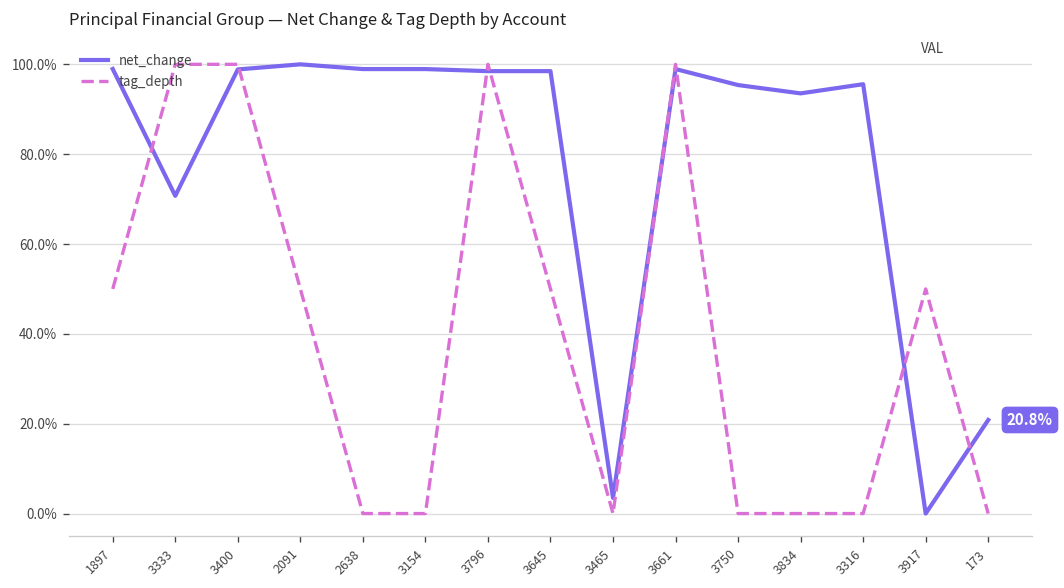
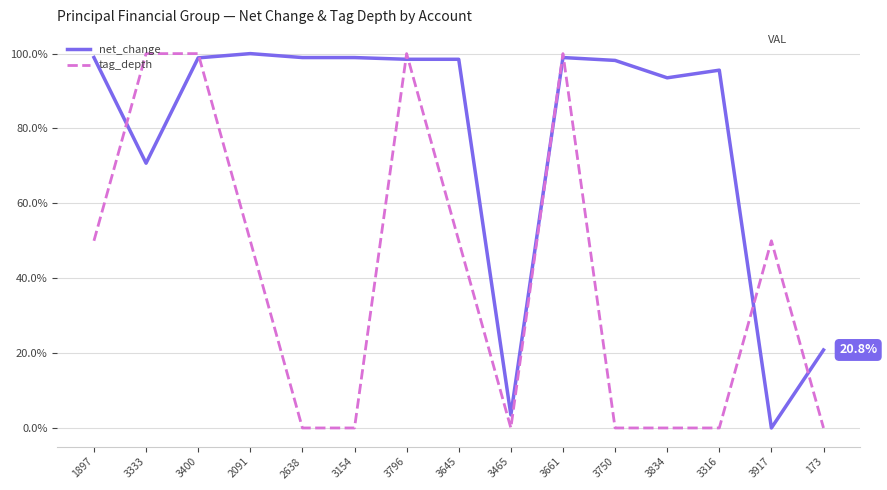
net_change, 3750: 95% -> 98%
